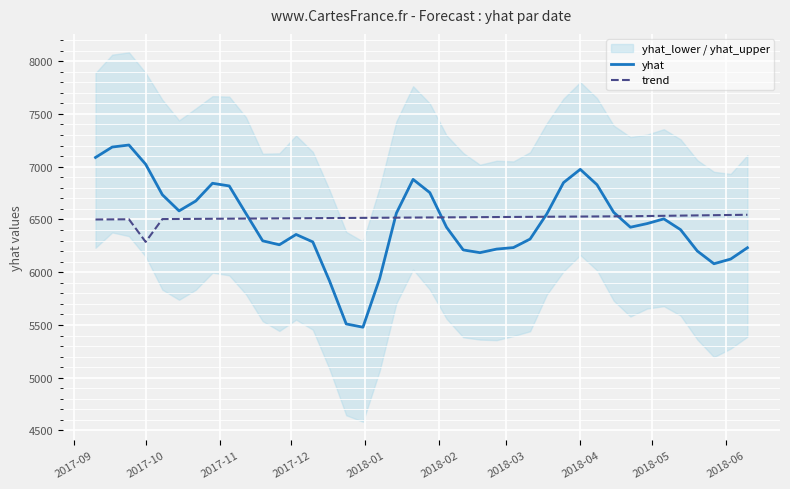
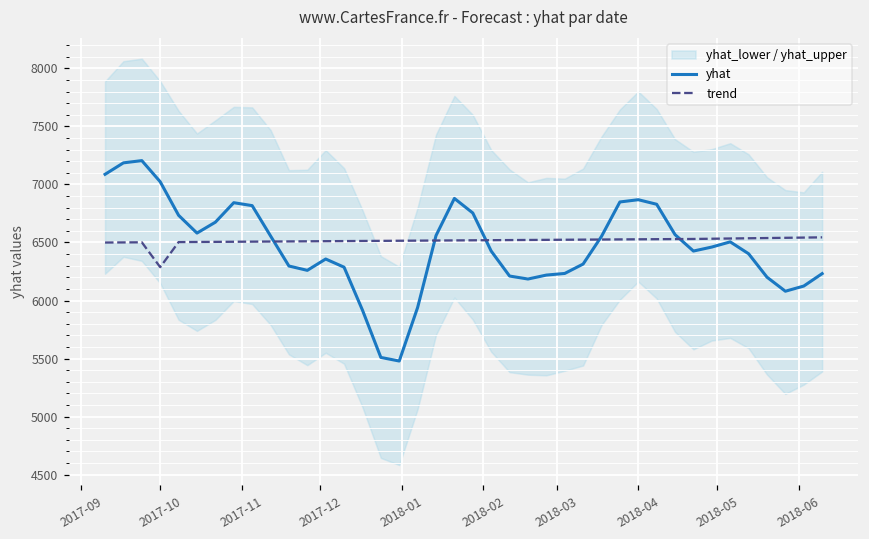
yhat, 2018-04: 6970 -> 6870
